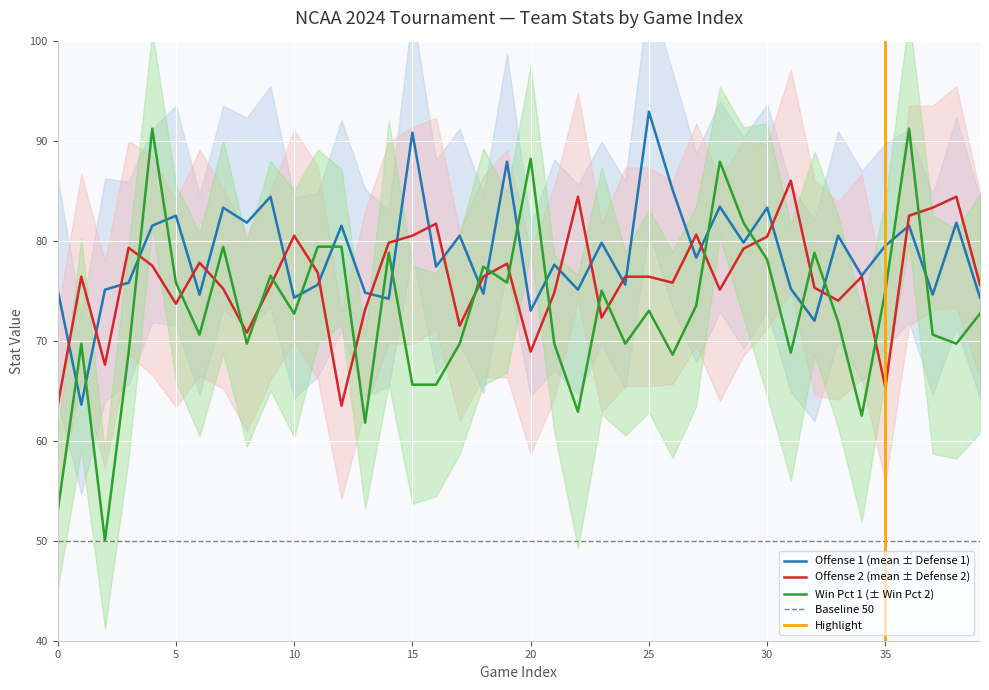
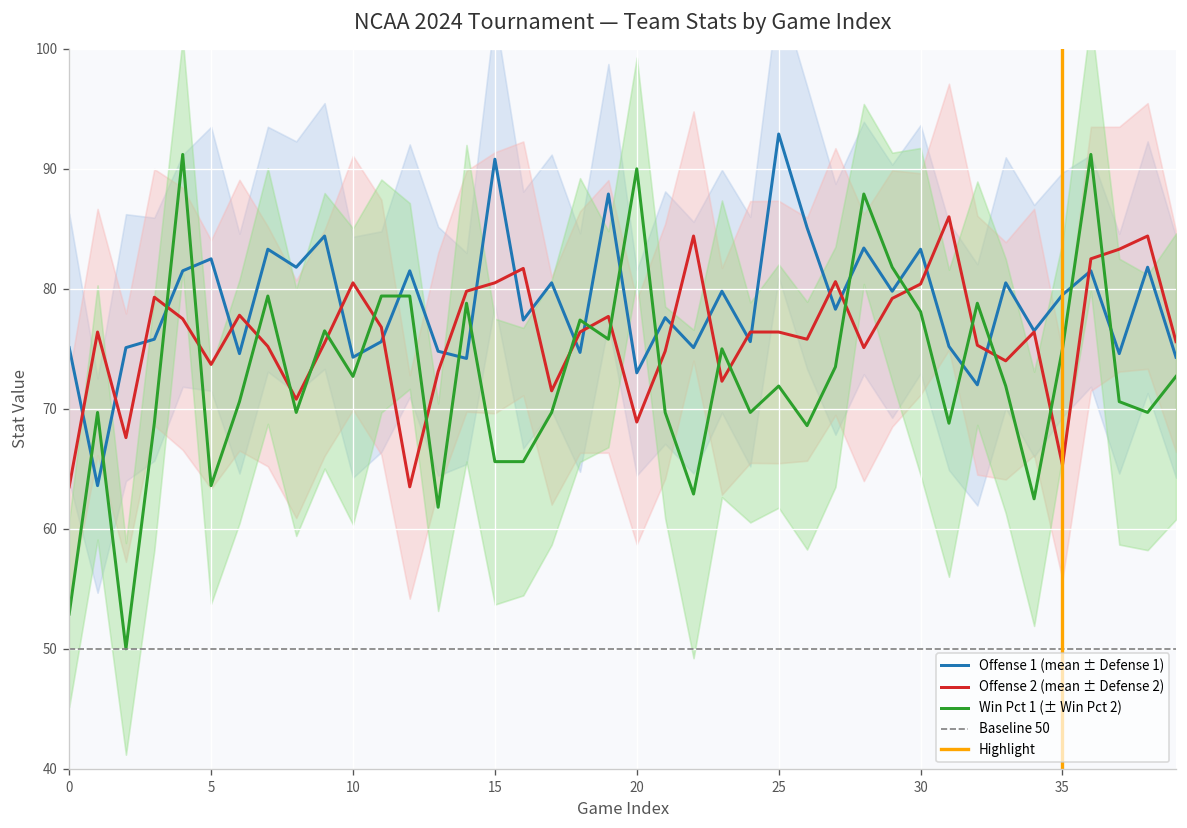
Win Pct 1 (± Win Pct 2), 5: 76 -> 64
Win Pct 1 (± Win Pct 2), 20: 88 -> 90
Win Pct 1 (± Win Pct 2), 25: 73 -> 72
